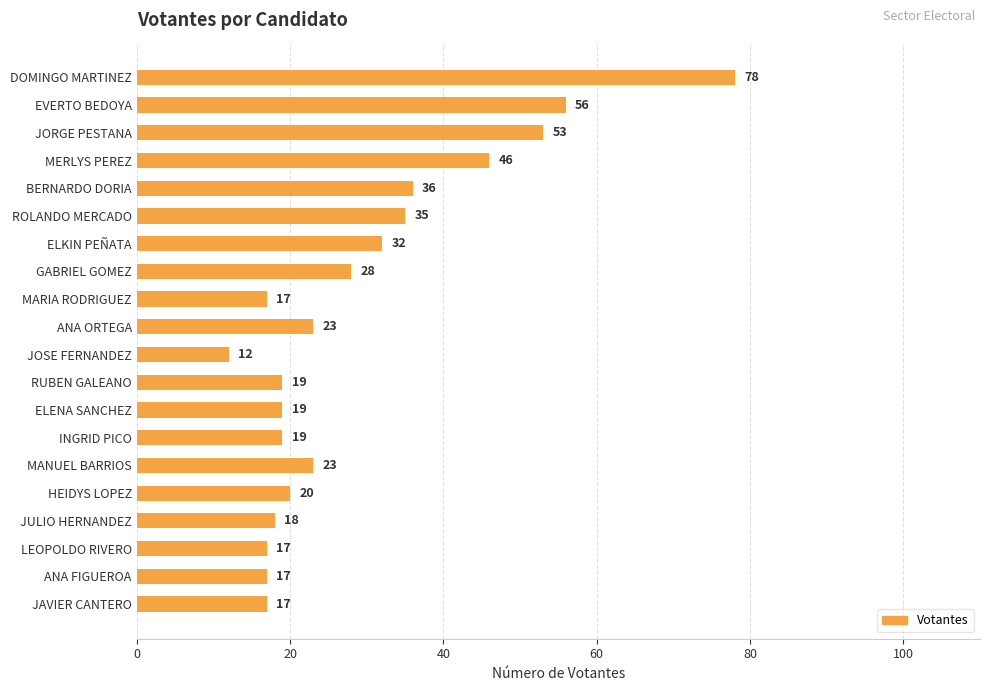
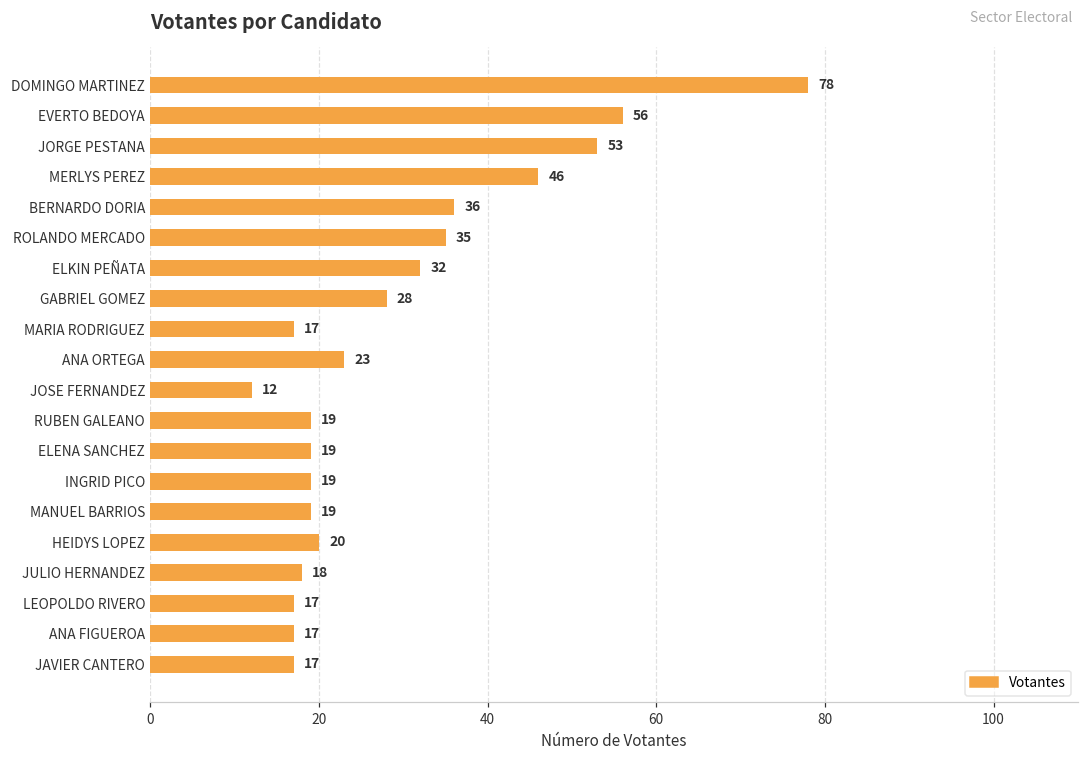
MANUEL BARRIOS: 23 -> 19
